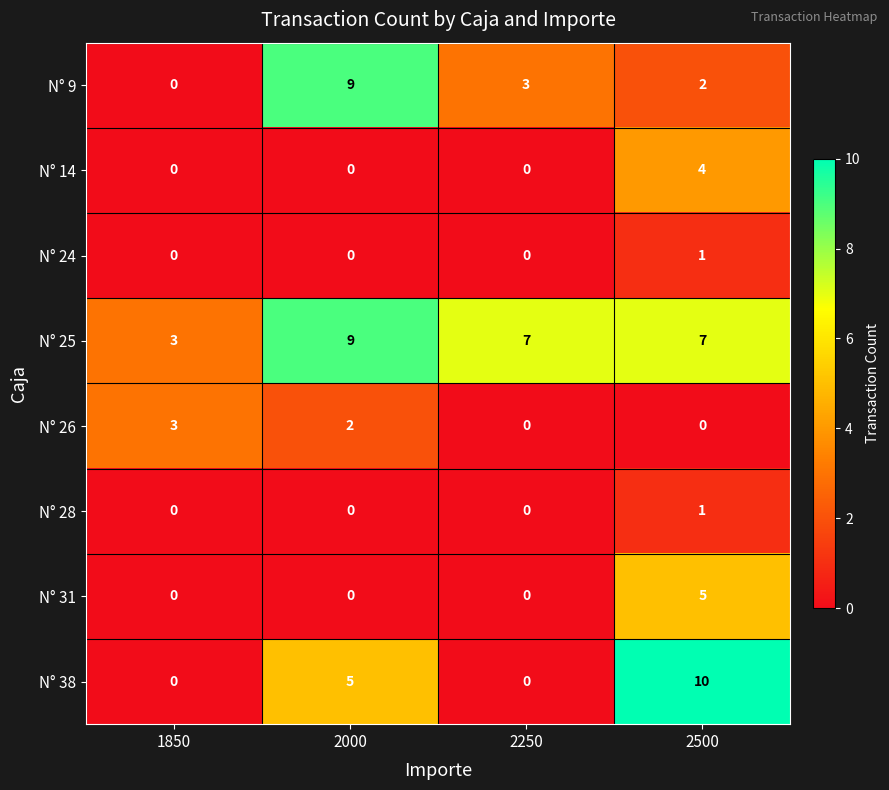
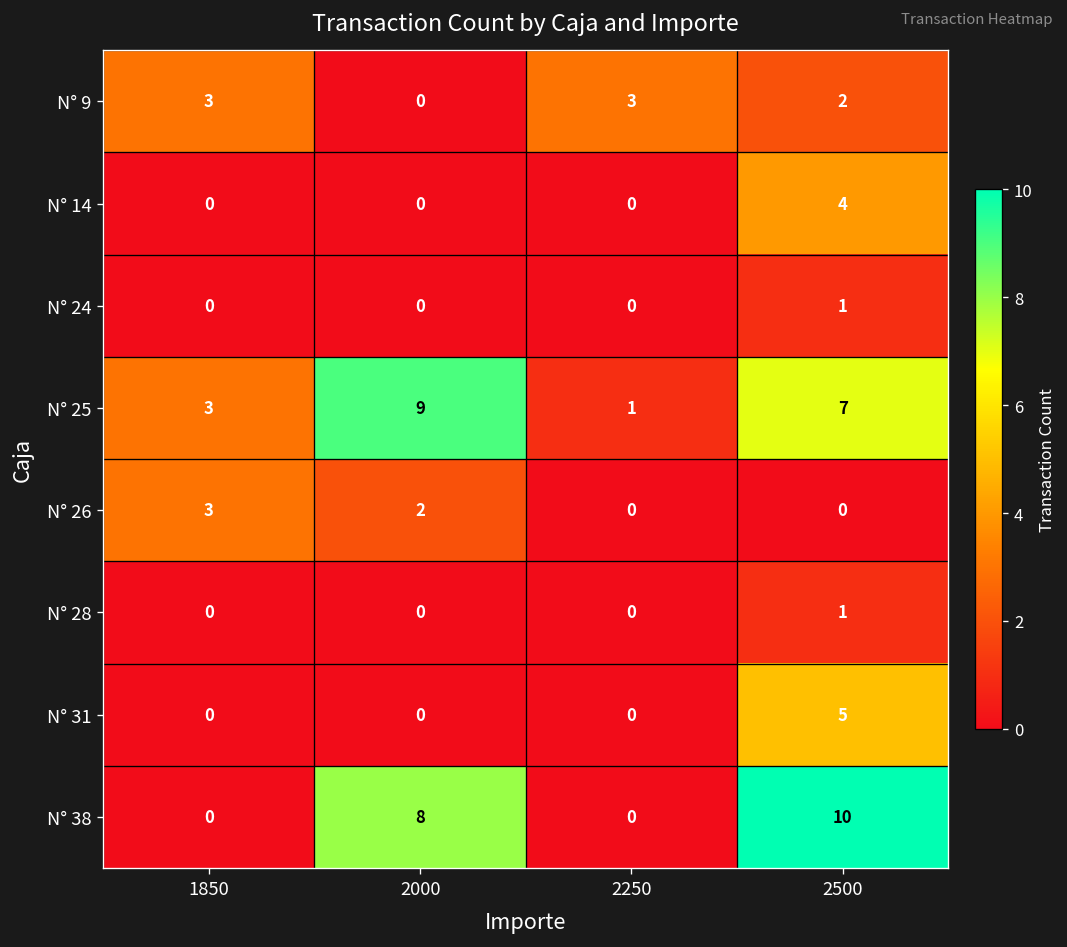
N° 9, 1850: 0 -> 3
N° 9, 2000: 9 -> 0
N° 25, 2250: 7 -> 1
N° 38, 2000: 5 -> 8
